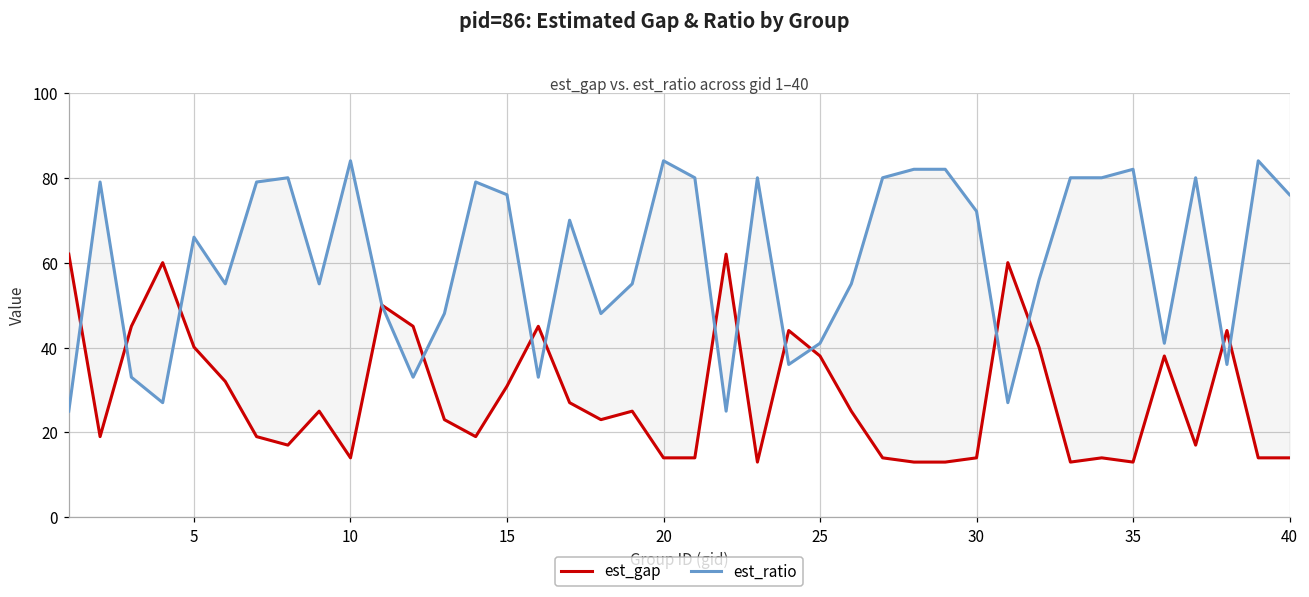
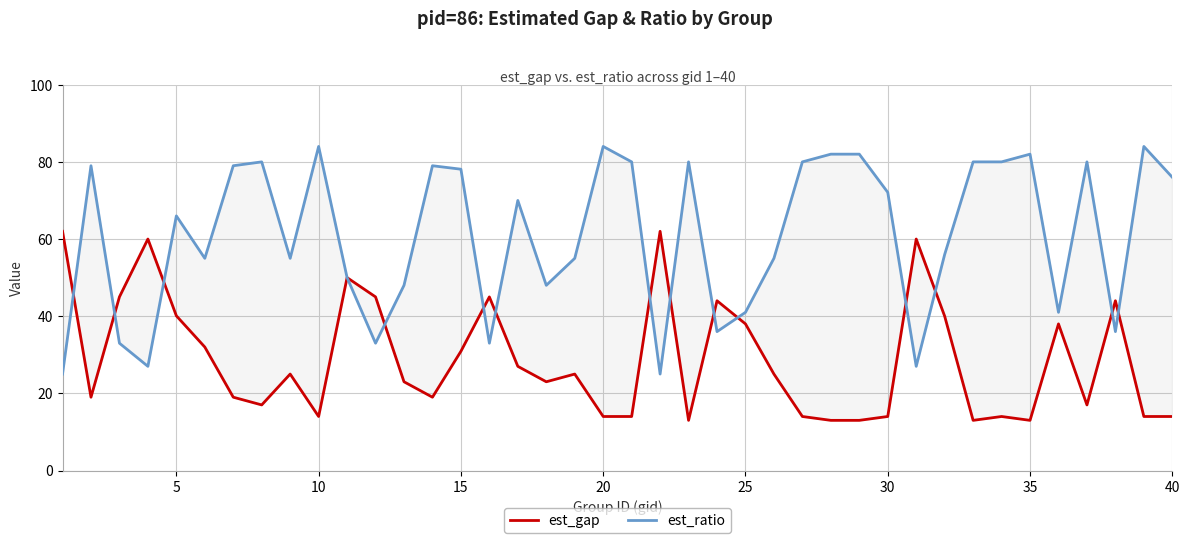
est_ratio, 15: 76 -> 78
